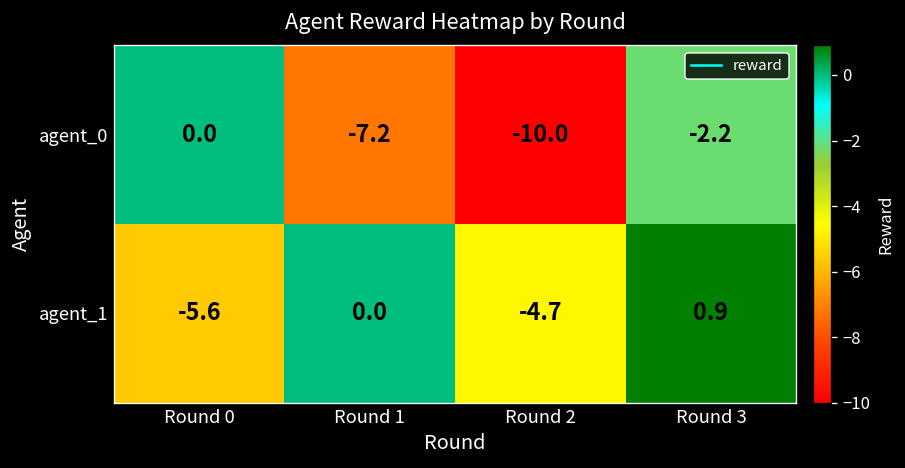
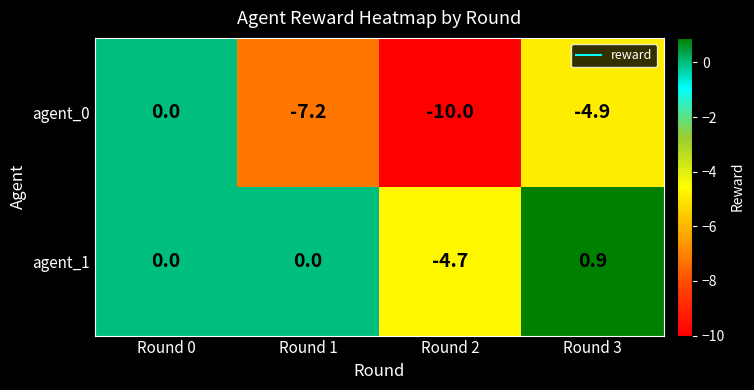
agent_0, Round 3: -2.2 -> -4.9
agent_1, Round 0: -5.6 -> 0.0
